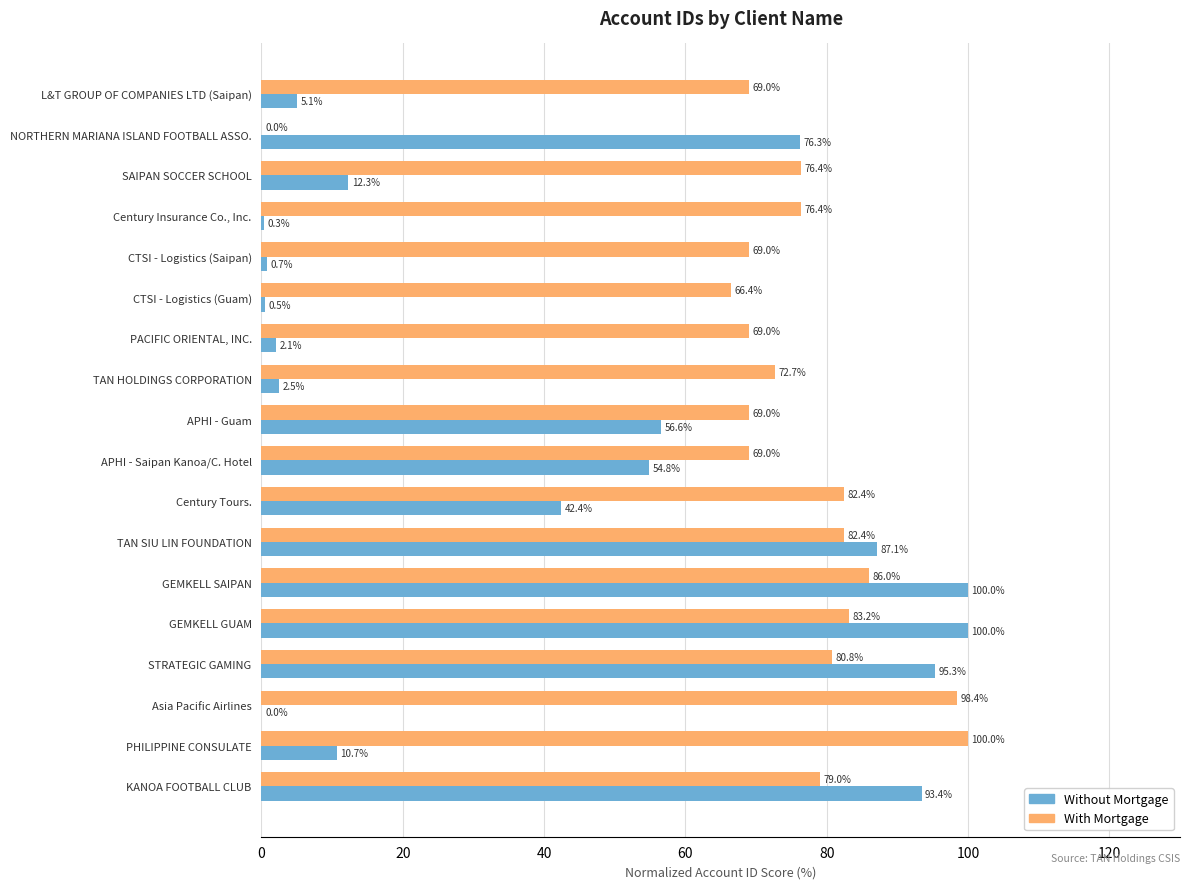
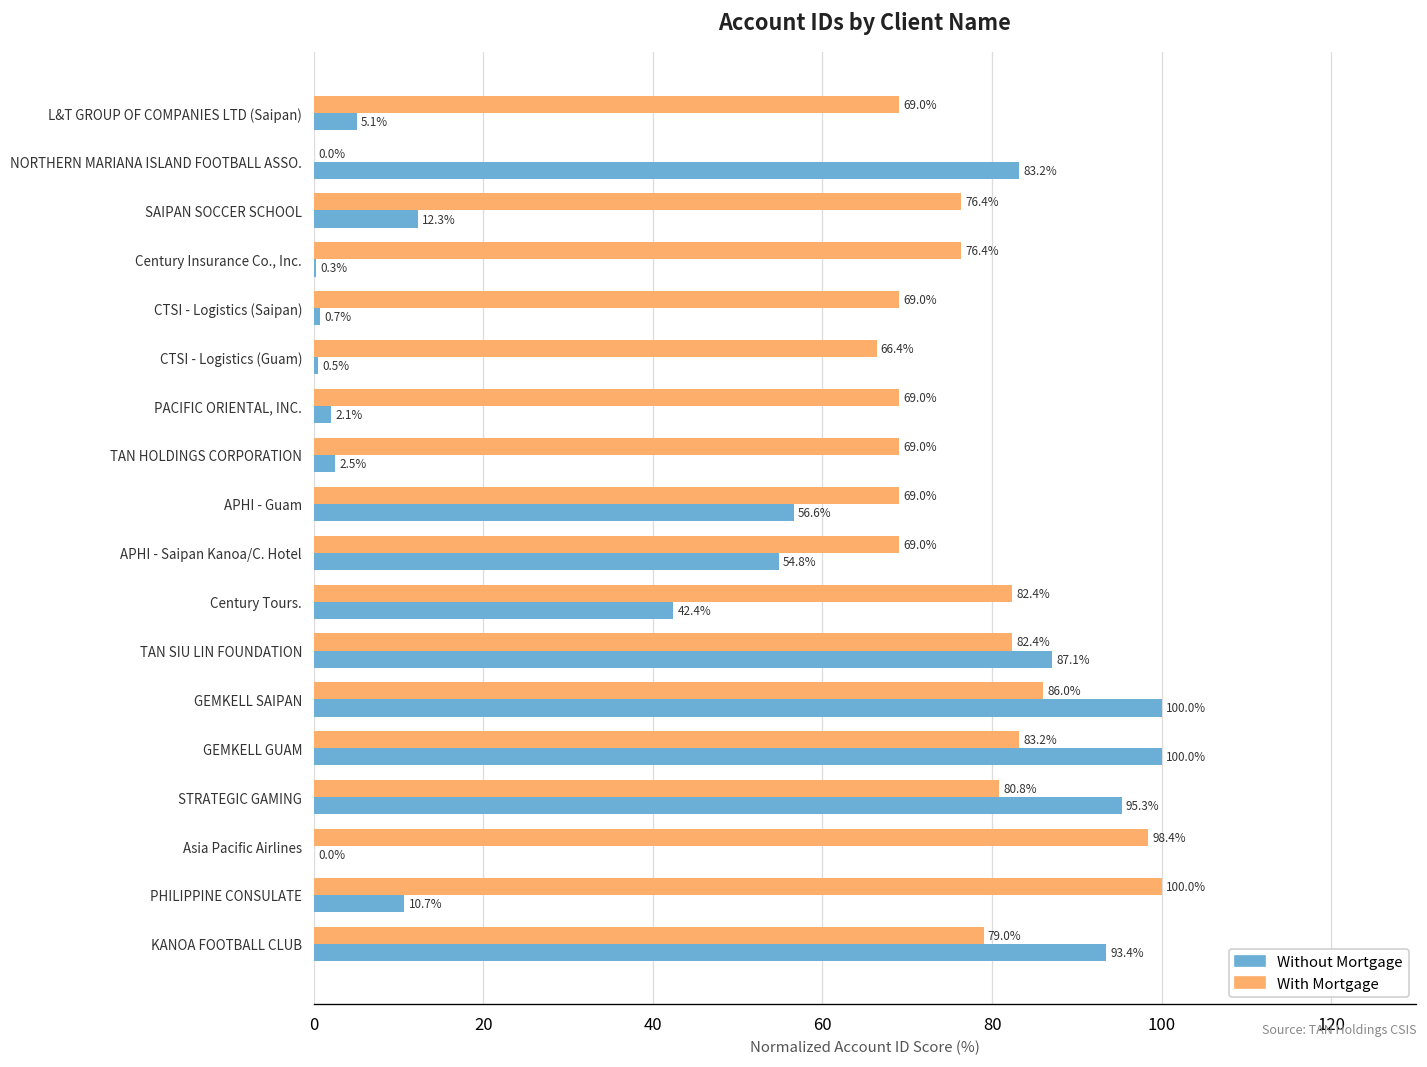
Without Mortgage, NORTHERN MARIANA ISLAND FOOTBALL ASSO.: 76.3% -> 83.2%
With Mortgage, TAN HOLDINGS CORPORATION: 72.7% -> 69.0%
